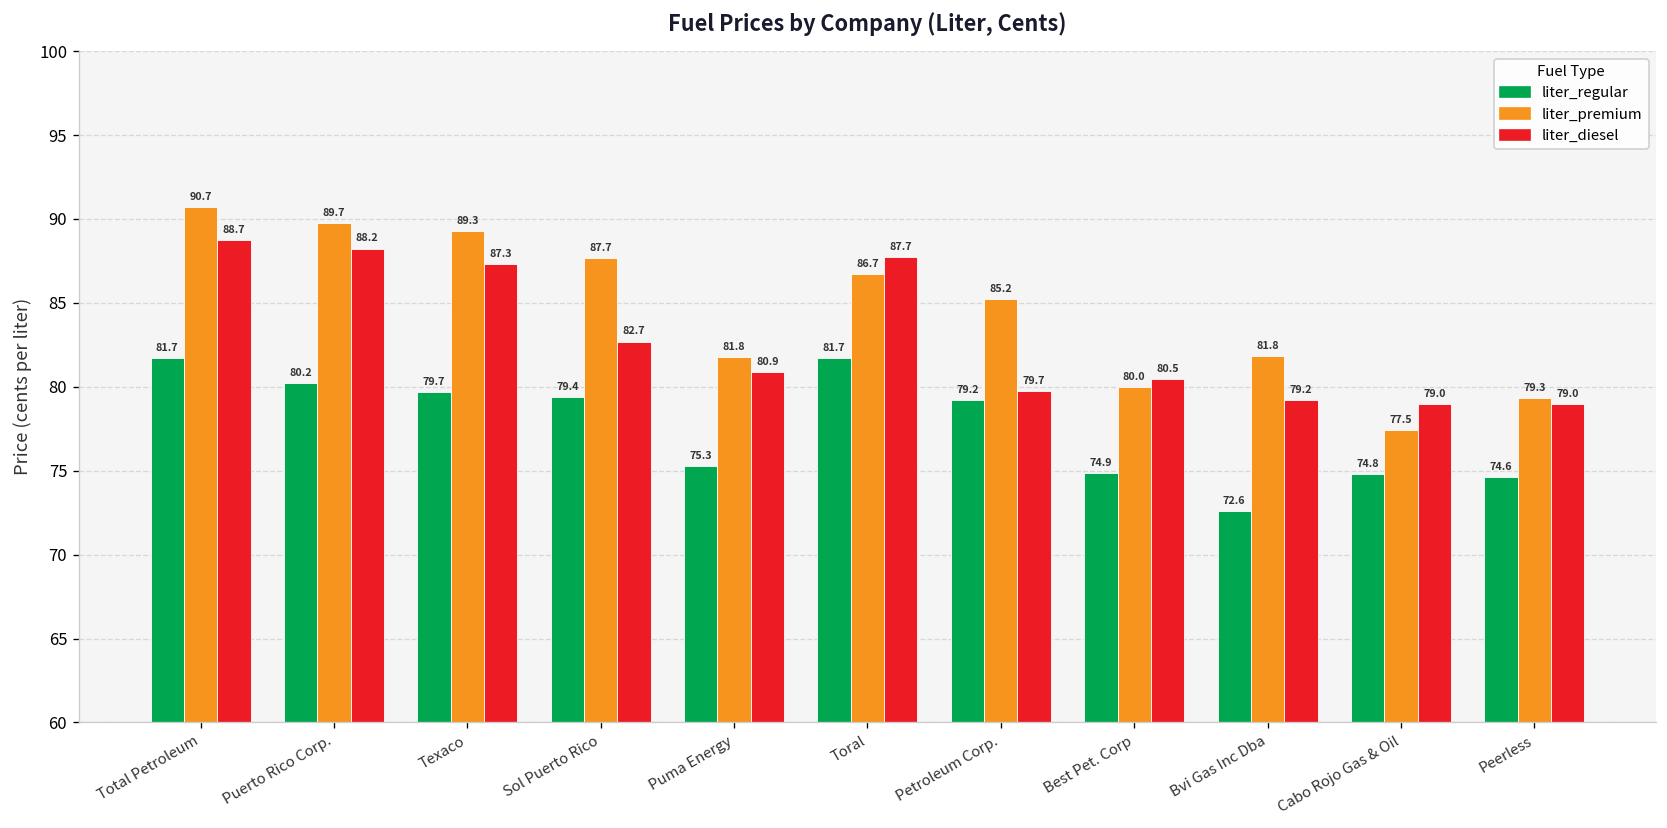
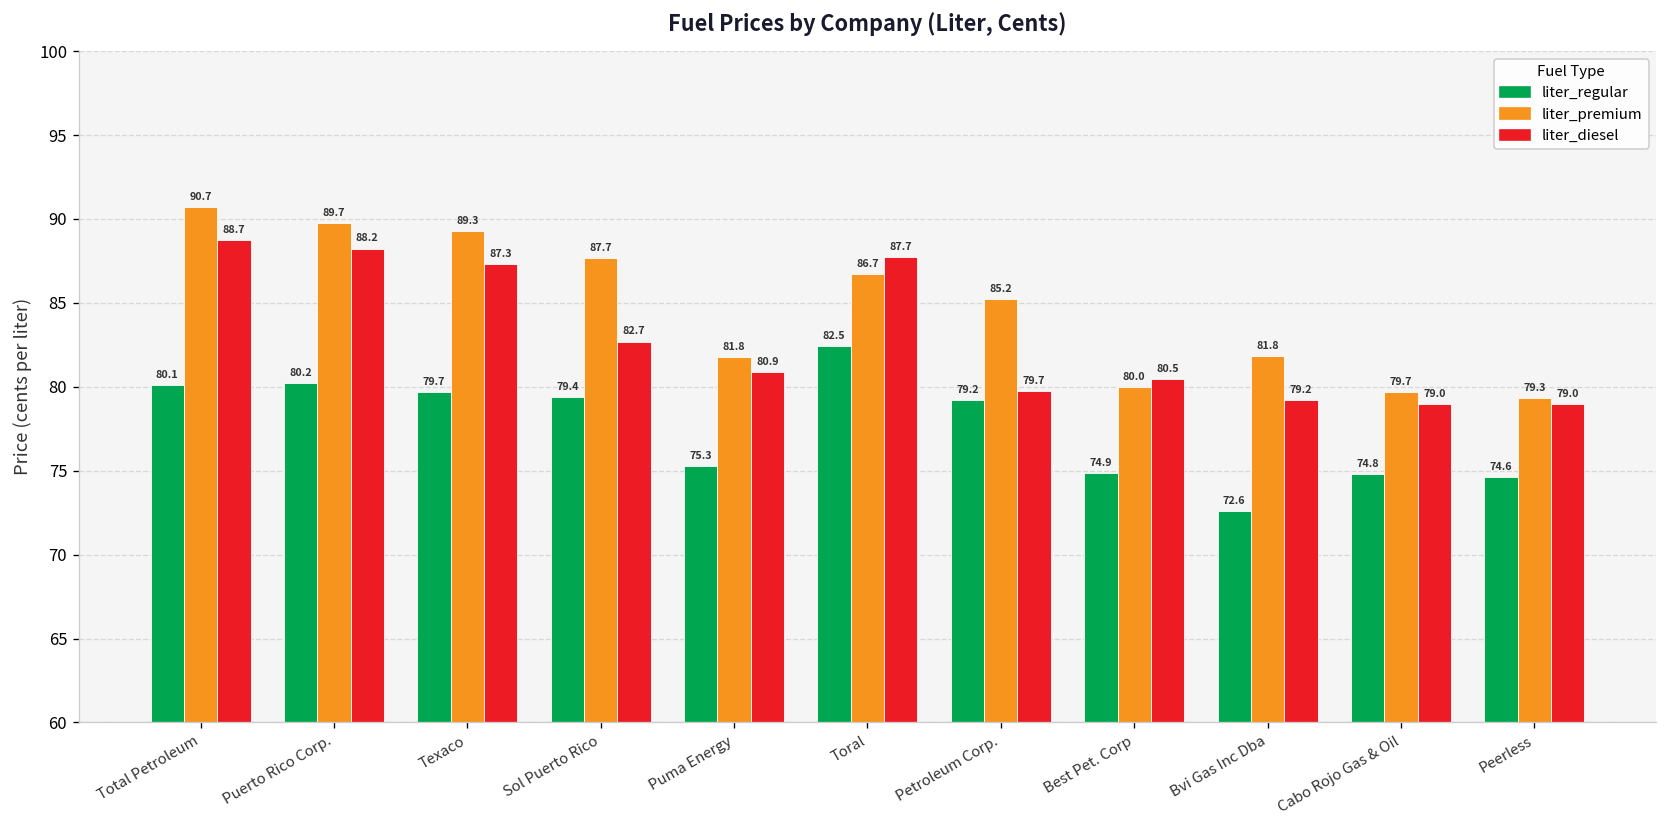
liter_regular, Total Petroleum: 81.7 -> 80.1
liter_regular, Toral: 81.7 -> 82.5
liter_premium, Cabo Rojo Gas & Oil: 77.5 -> 79.7
